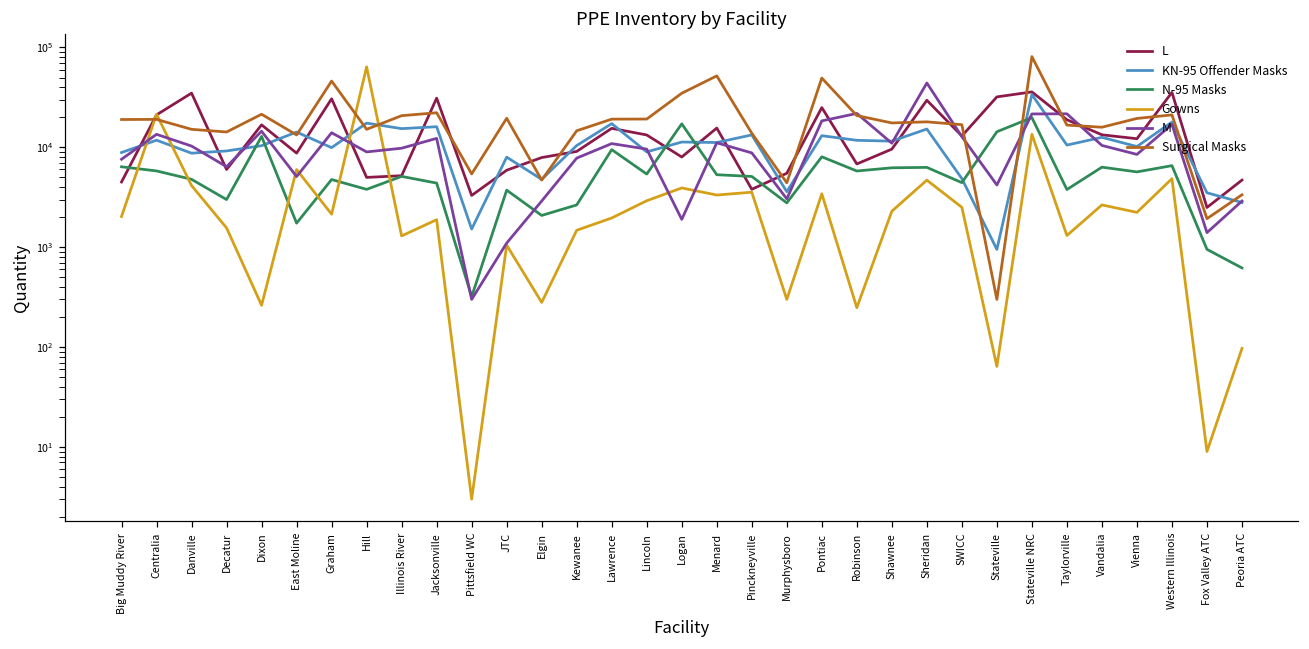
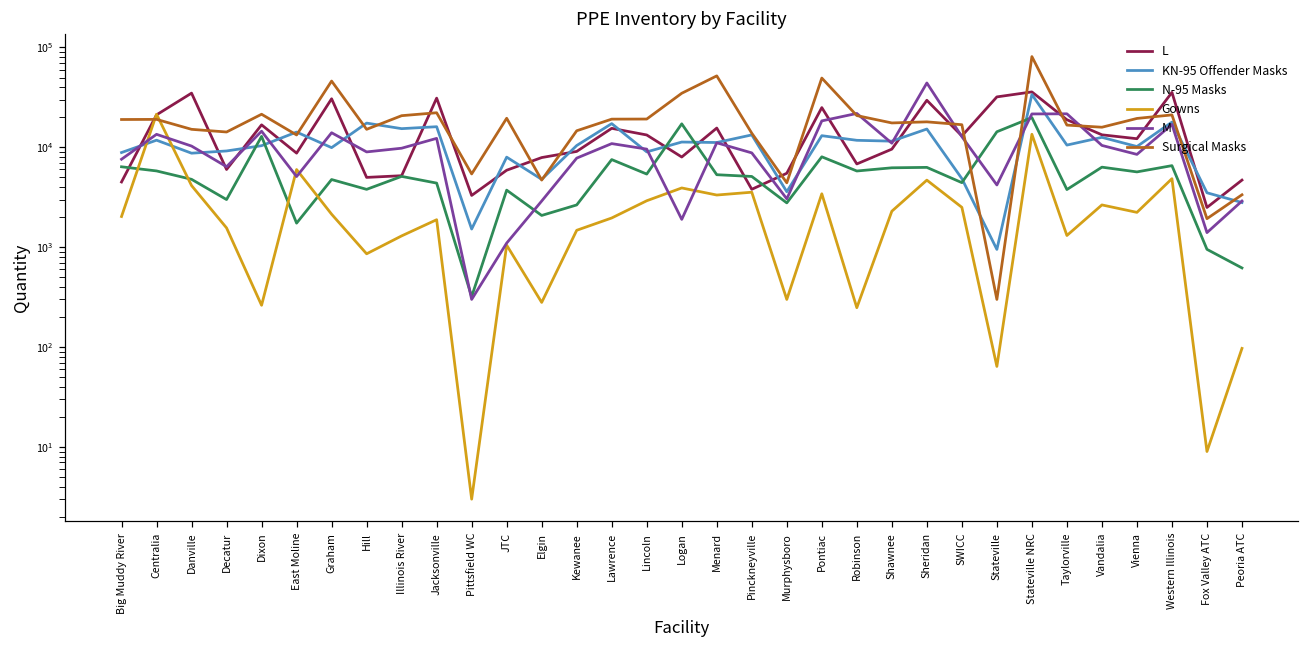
Gowns, Hill: 60000 -> 900
N-95 Masks, Lawrence: 9000 -> 8000
